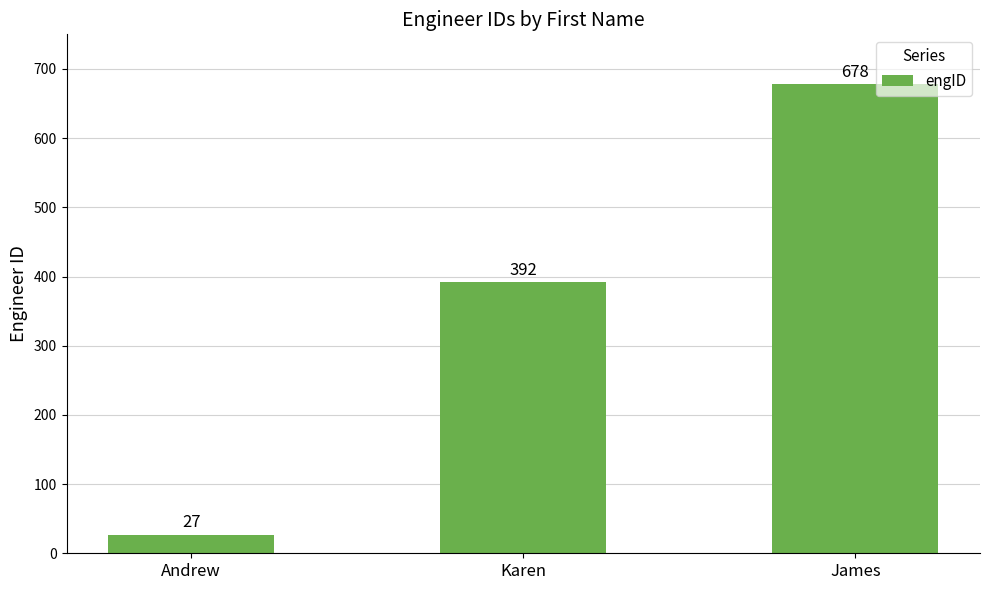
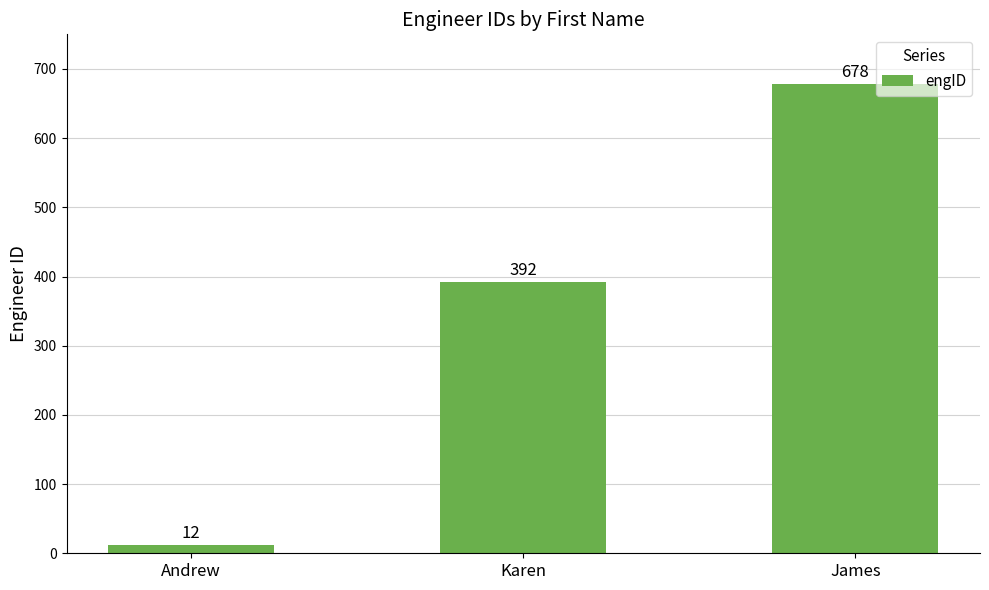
Andrew: 27 -> 12
